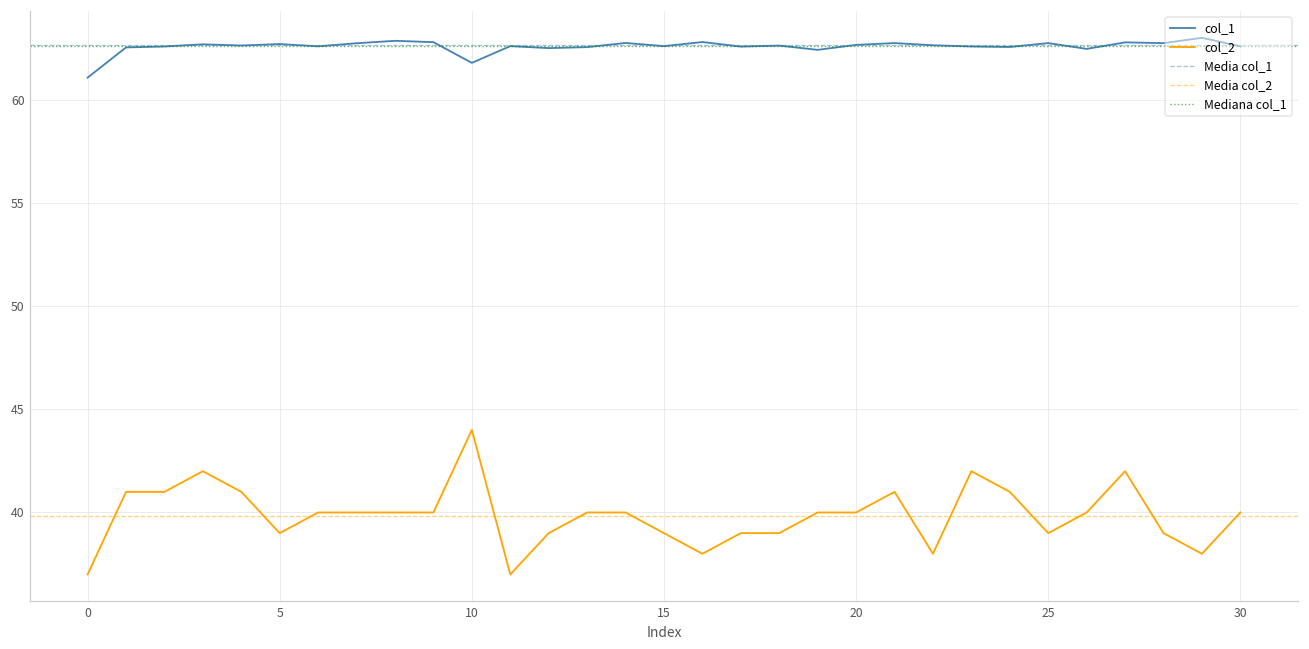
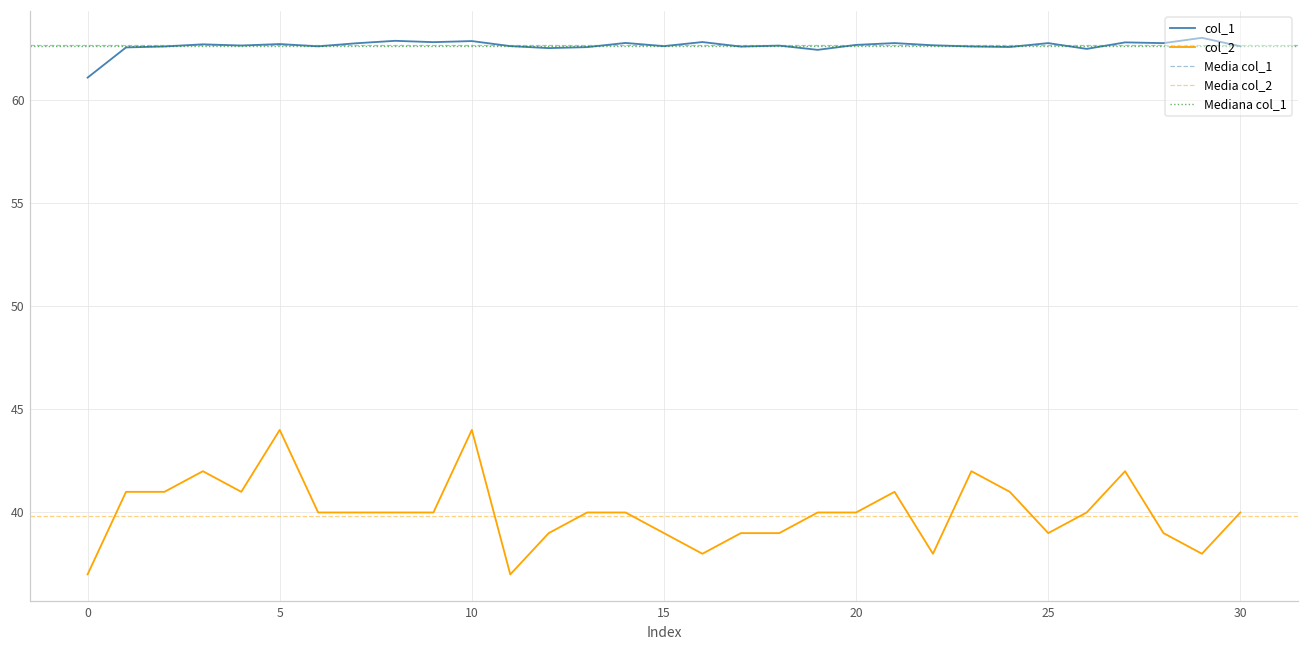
col_2, 5: 39 -> 44
col_1, 10: 61.8 -> 62.8
